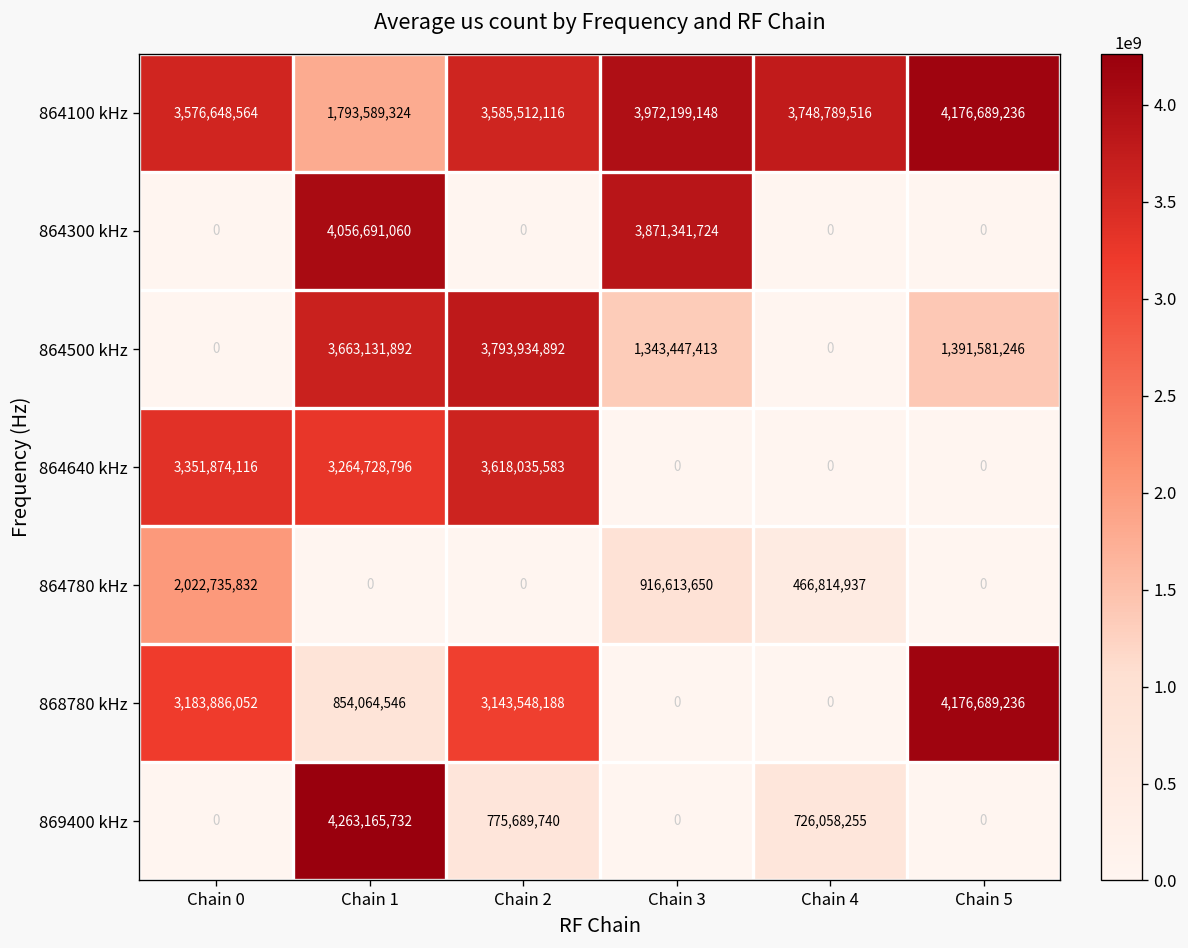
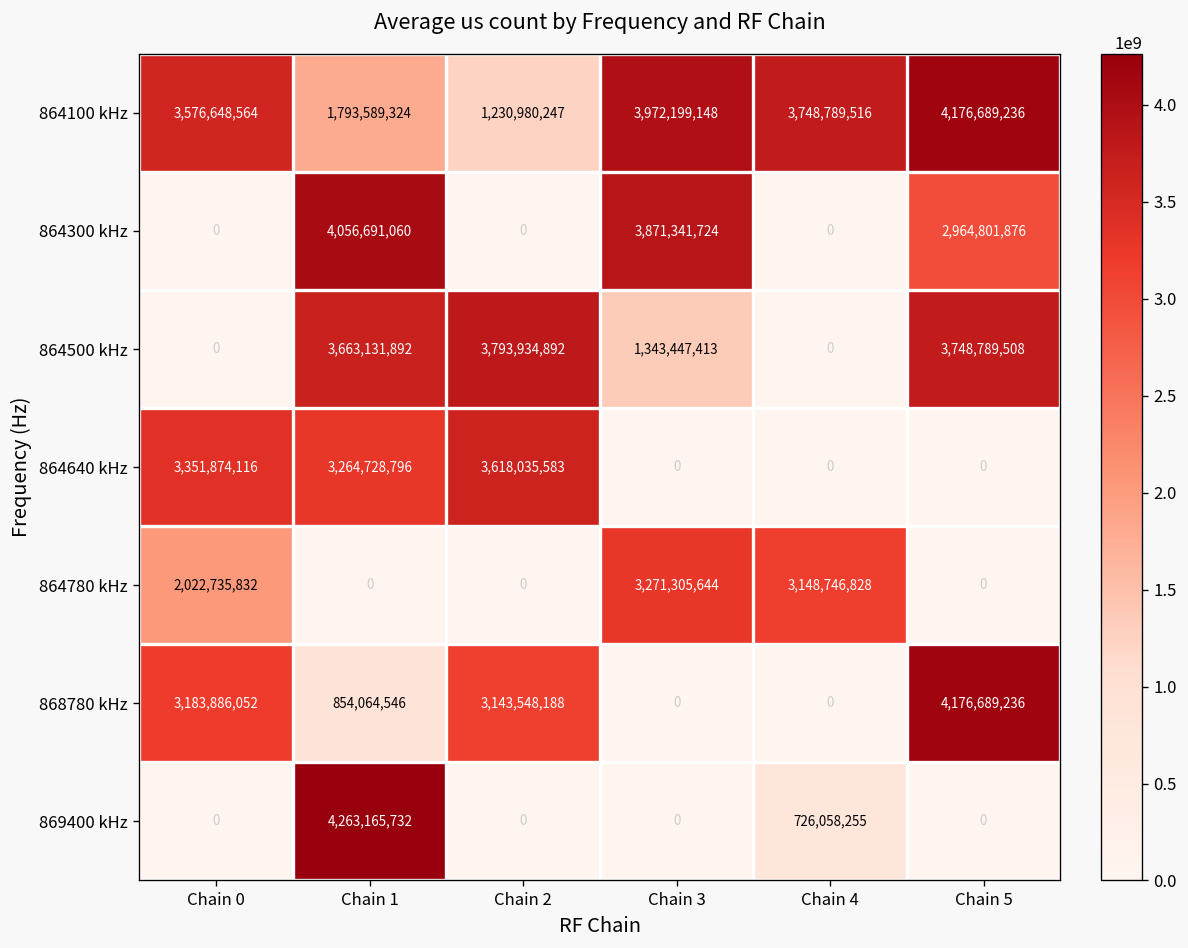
864100 kHz, Chain 2: 3,585,512,116 -> 1,230,980,247
864300 kHz, Chain 5: 0 -> 2,964,801,876
864500 kHz, Chain 5: 1,391,581,246 -> 3,748,789,508
864780 kHz, Chain 3: 916,613,650 -> 3,271,305,644
864780 kHz, Chain 4: 466,814,937 -> 3,148,746,828
869400 kHz, Chain 2: 775,689,740 -> 0
